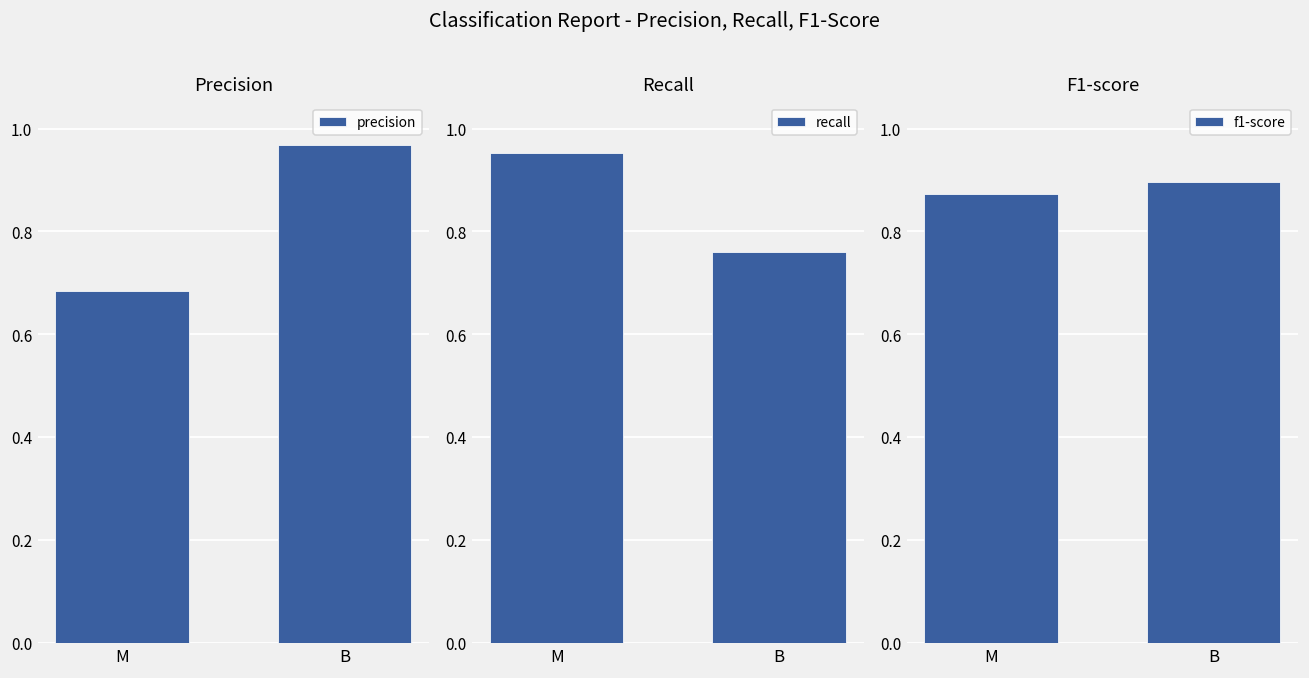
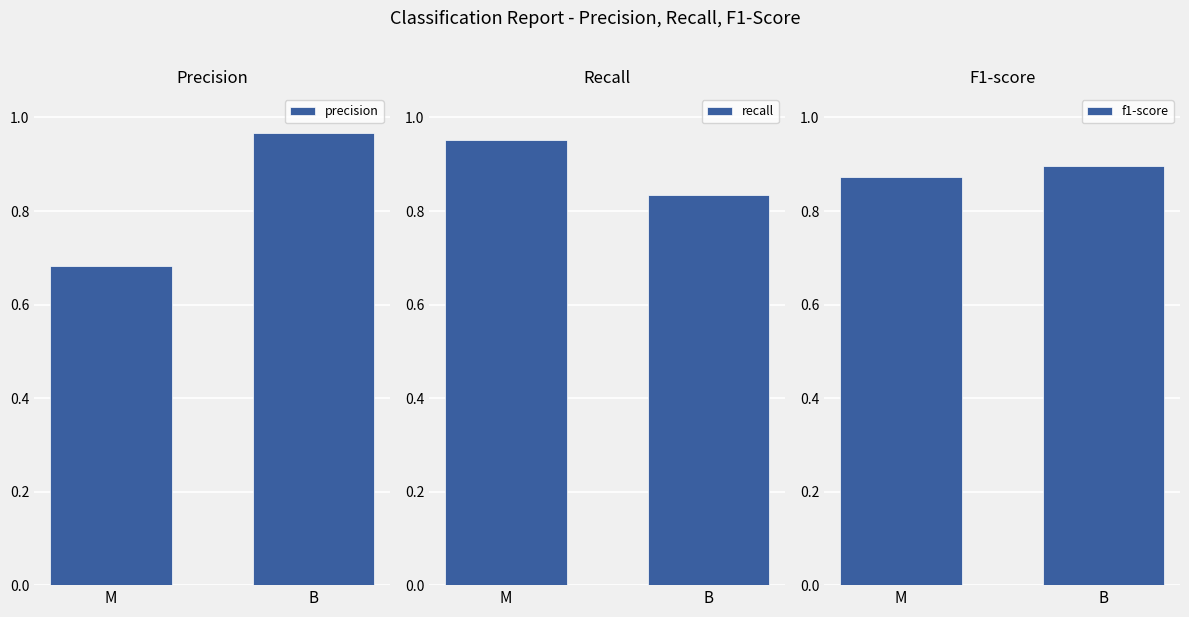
Recall, B: 0.76 -> 0.83
